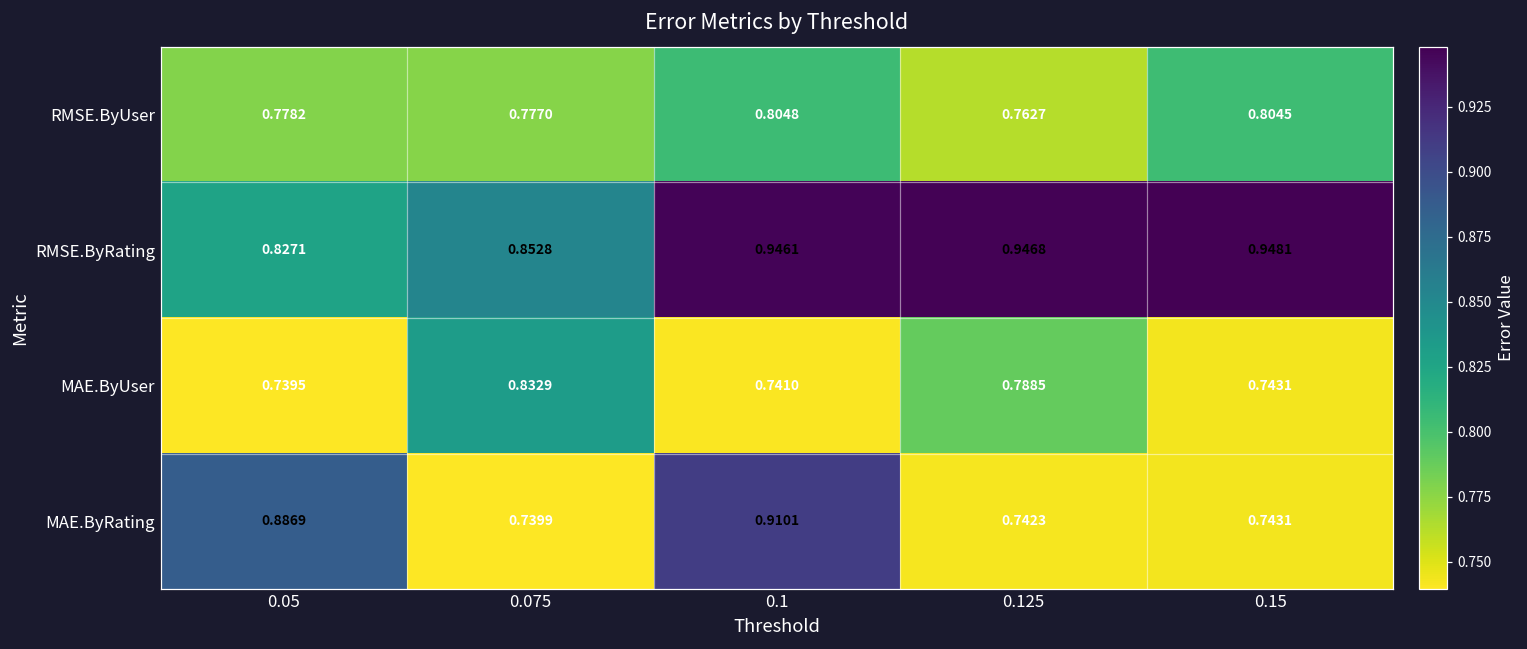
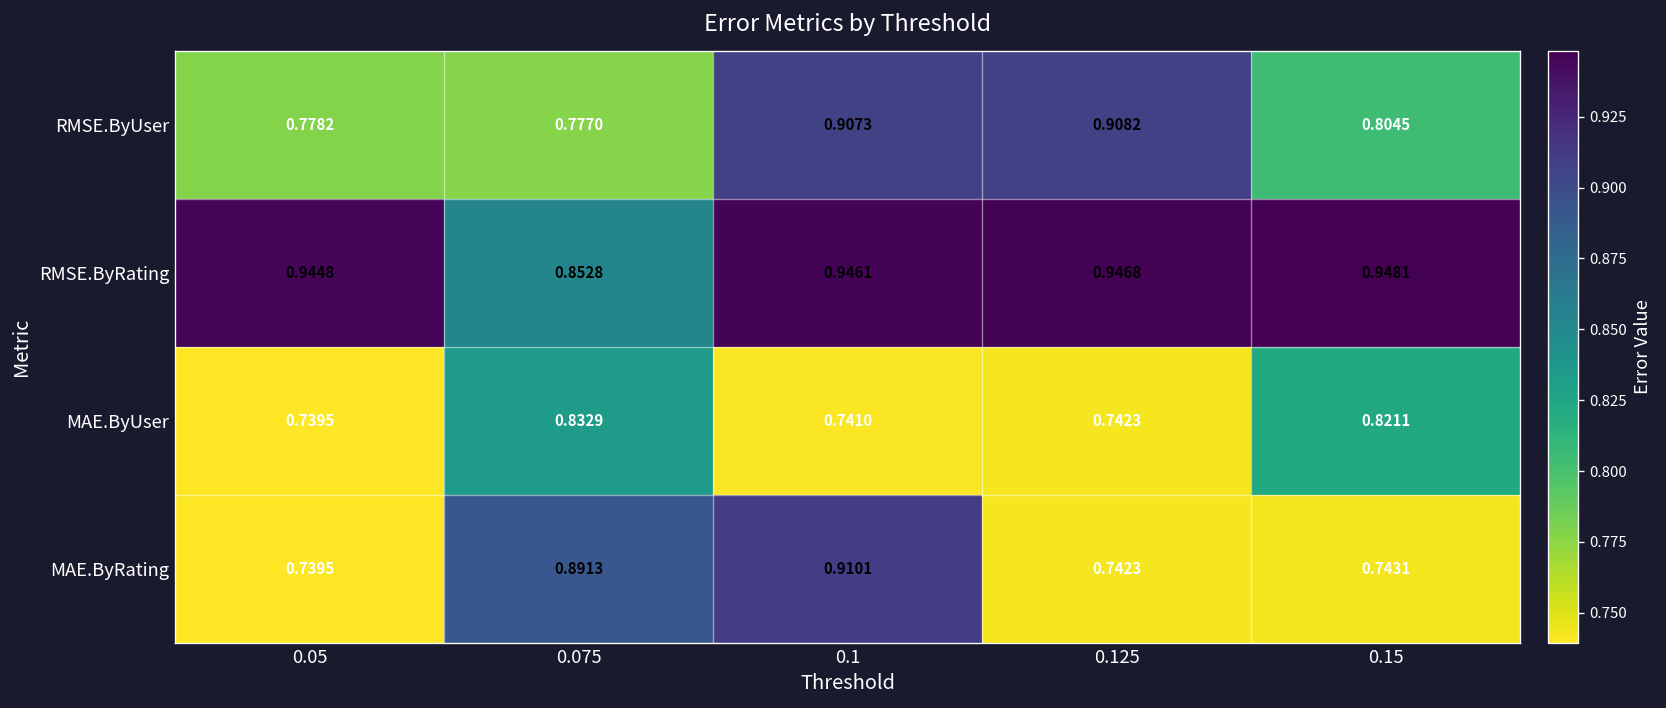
RMSE.ByUser, 0.1: 0.8048 -> 0.9073
RMSE.ByUser, 0.125: 0.7627 -> 0.9082
RMSE.ByRating, 0.05: 0.8271 -> 0.9448
MAE.ByUser, 0.125: 0.7885 -> 0.7423
MAE.ByUser, 0.15: 0.7431 -> 0.8211
MAE.ByRating, 0.05: 0.8869 -> 0.7395
MAE.ByRating, 0.075: 0.7399 -> 0.8913
